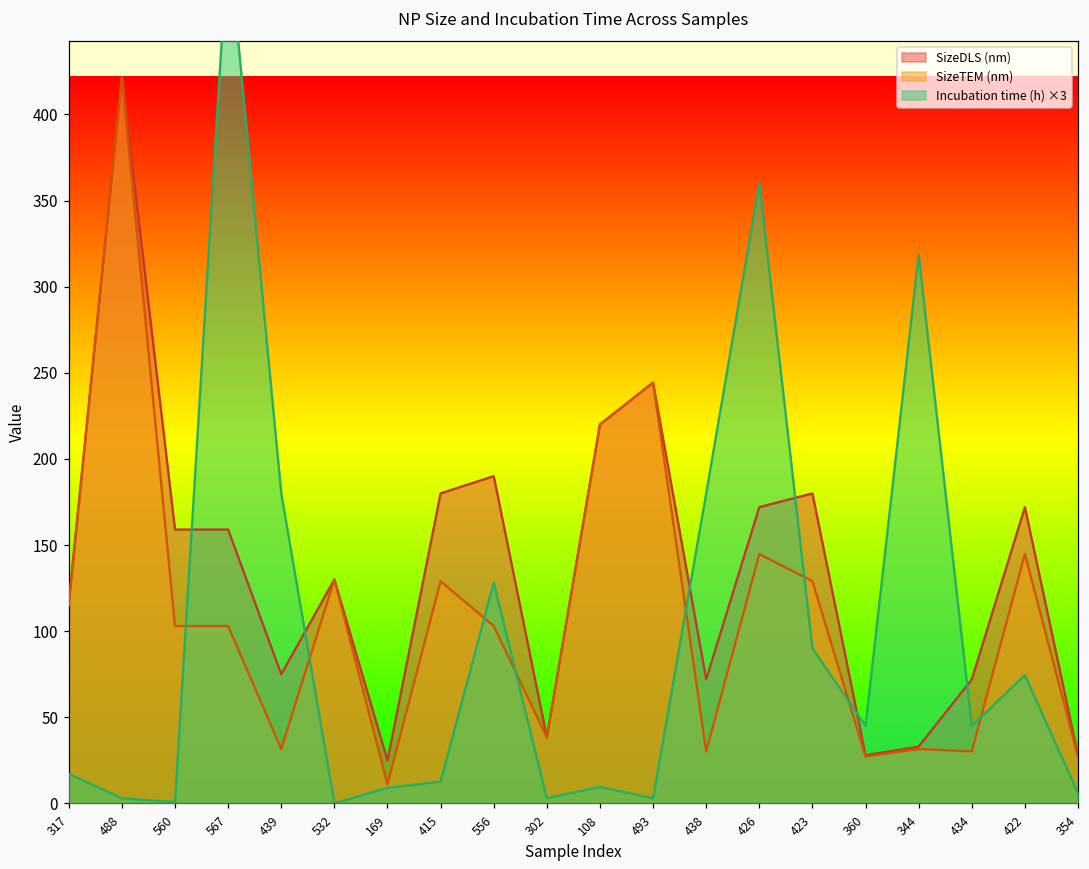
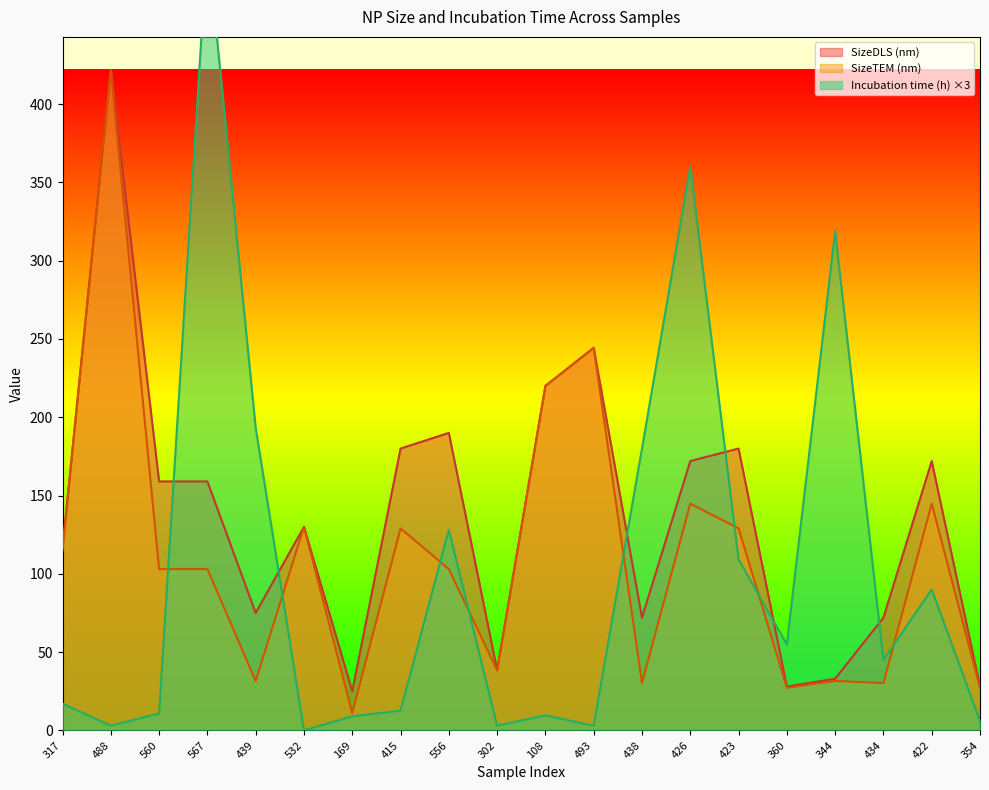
Incubation time (h) ×3, 560: 1 -> 11
Incubation time (h) ×3, 439: 180 -> 193
Incubation time (h) ×3, 423: 90 -> 109
Incubation time (h) ×3, 360: 45 -> 55
Incubation time (h) ×3, 422: 74 -> 90
